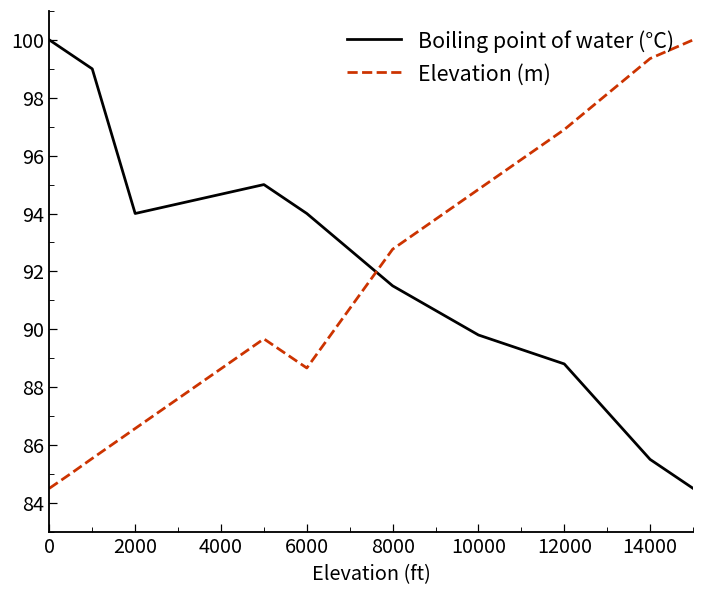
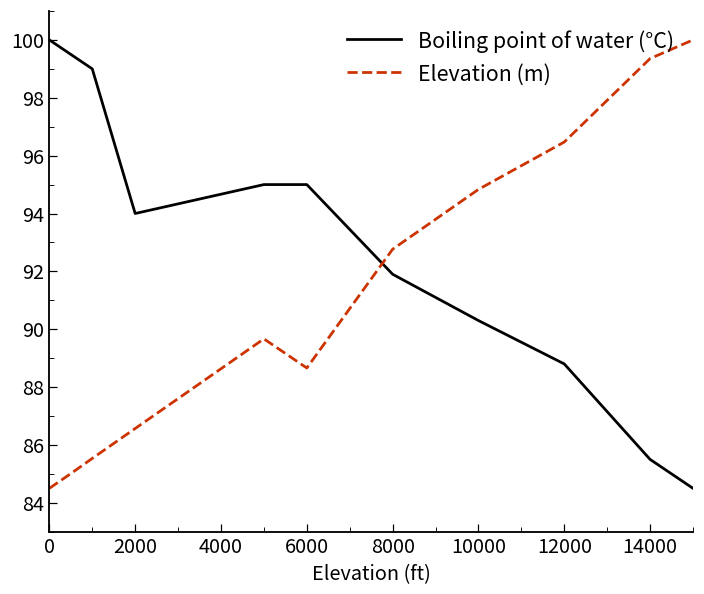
Boiling point of water (°C), 6000: 94 -> 95
Boiling point of water (°C), 8000: 91.5 -> 91.9
Boiling point of water (°C), 10000: 89.8 -> 90.3
Elevation (m), 12000: 96.9 -> 96.5
